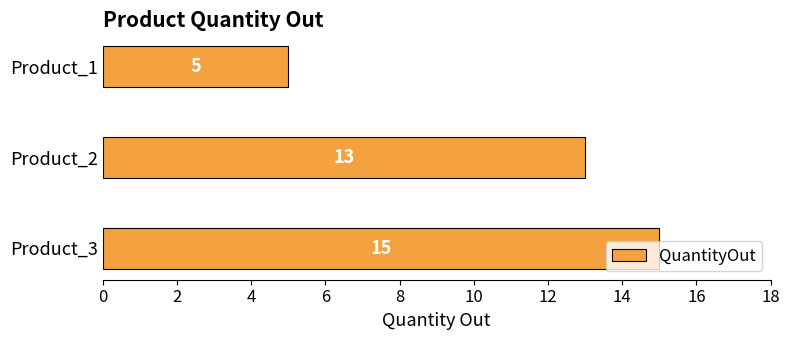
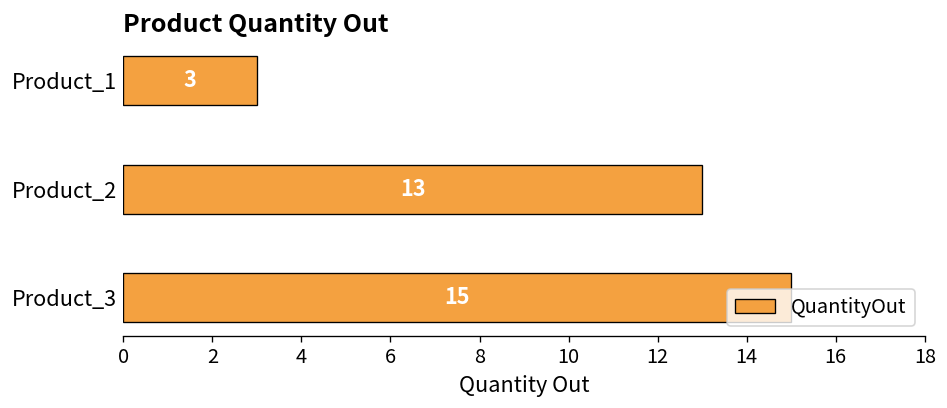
Product_1: 5 -> 3
